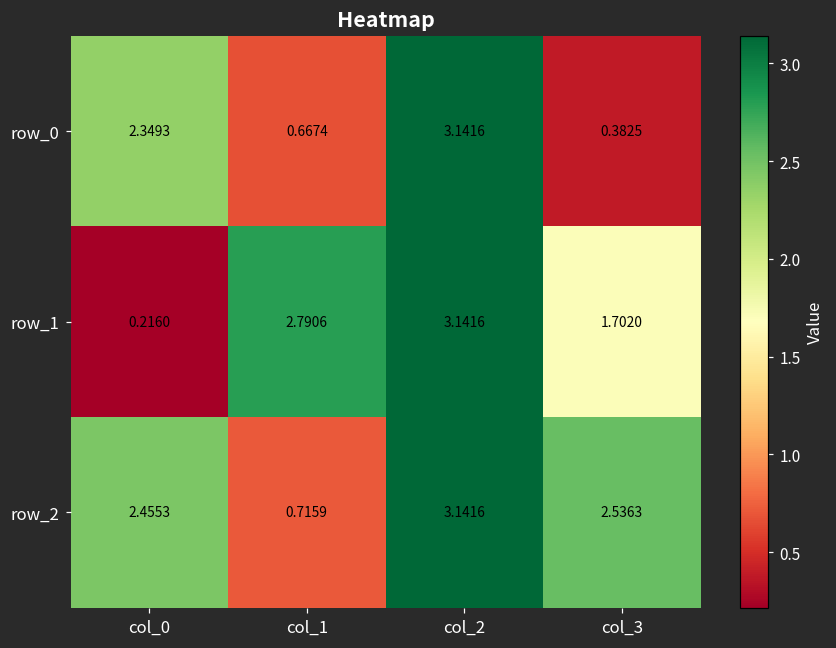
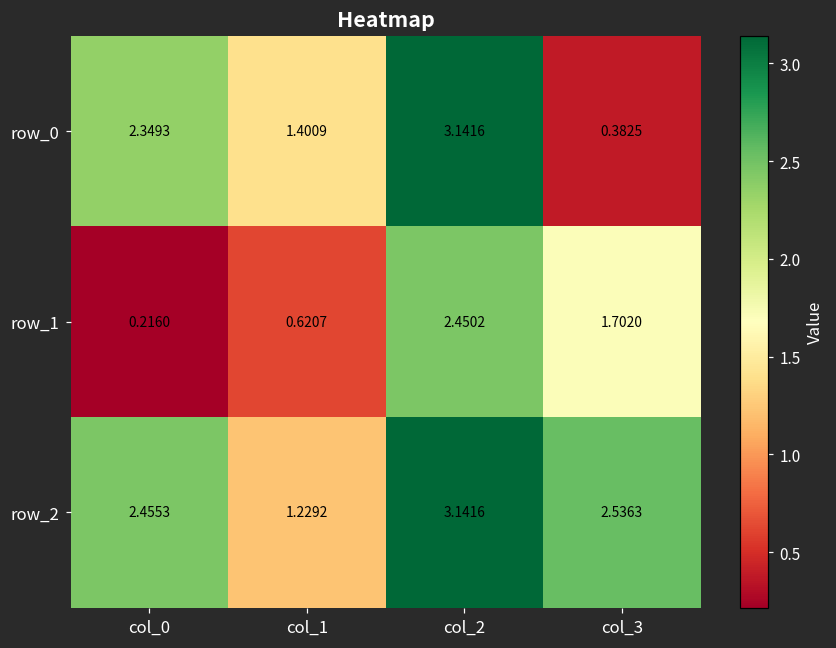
row_0, col_1: 0.6674 -> 1.4009
row_1, col_1: 2.7906 -> 0.6207
row_1, col_2: 3.1416 -> 2.4502
row_2, col_1: 0.7159 -> 1.2292
